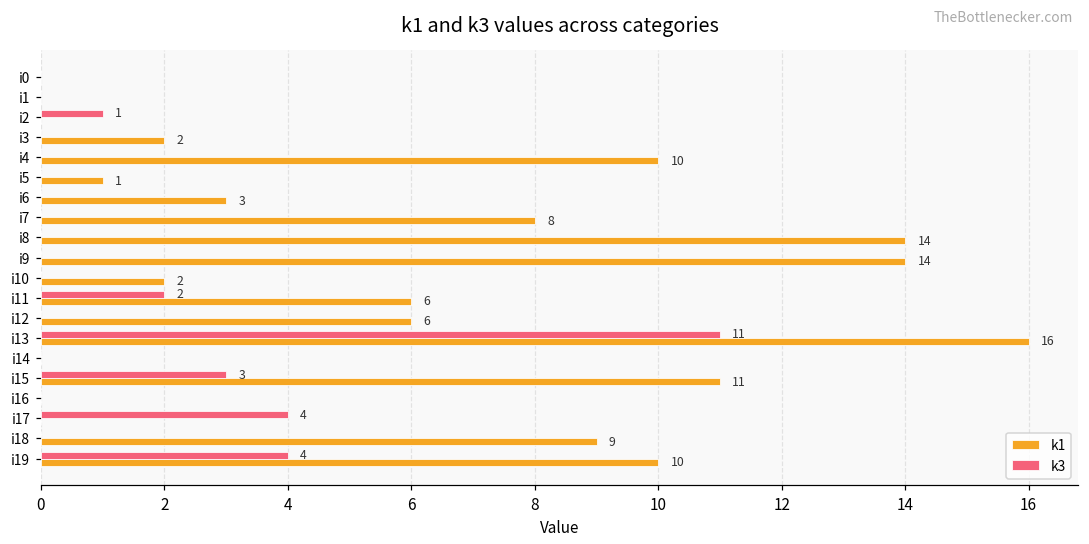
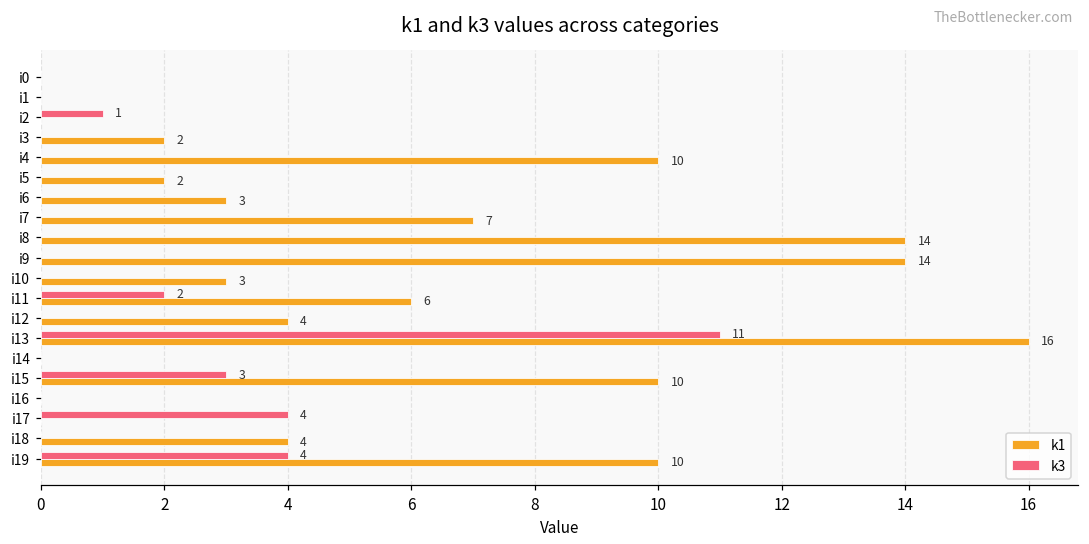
k1, i5: 1 -> 2
k1, i7: 8 -> 7
k1, i10: 2 -> 3
k1, i12: 6 -> 4
k1, i15: 11 -> 10
k1, i18: 9 -> 4
